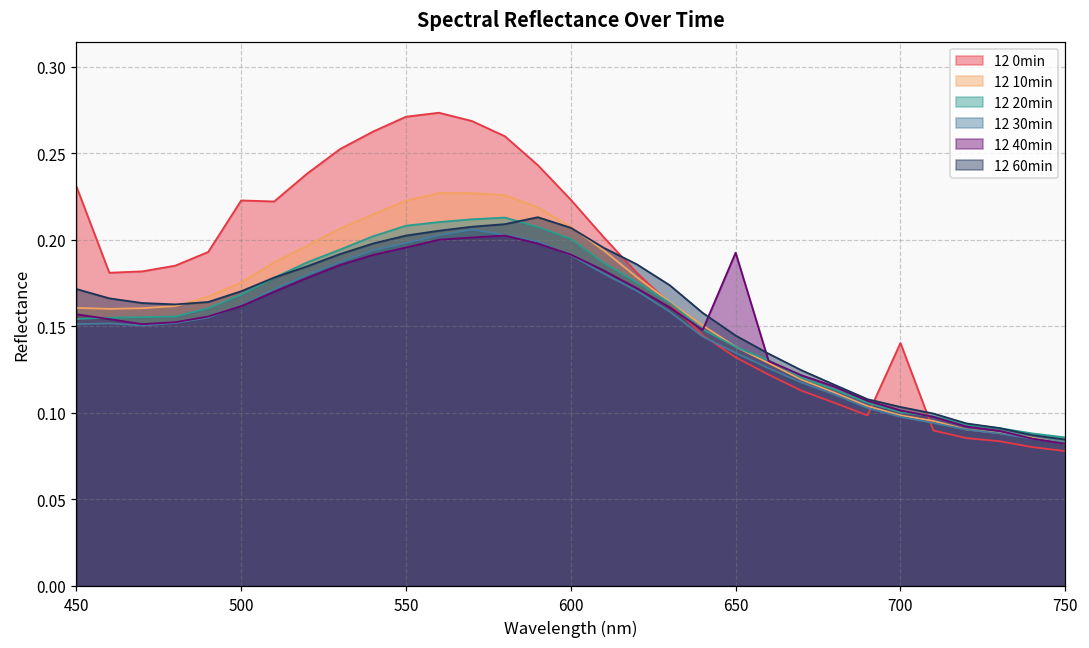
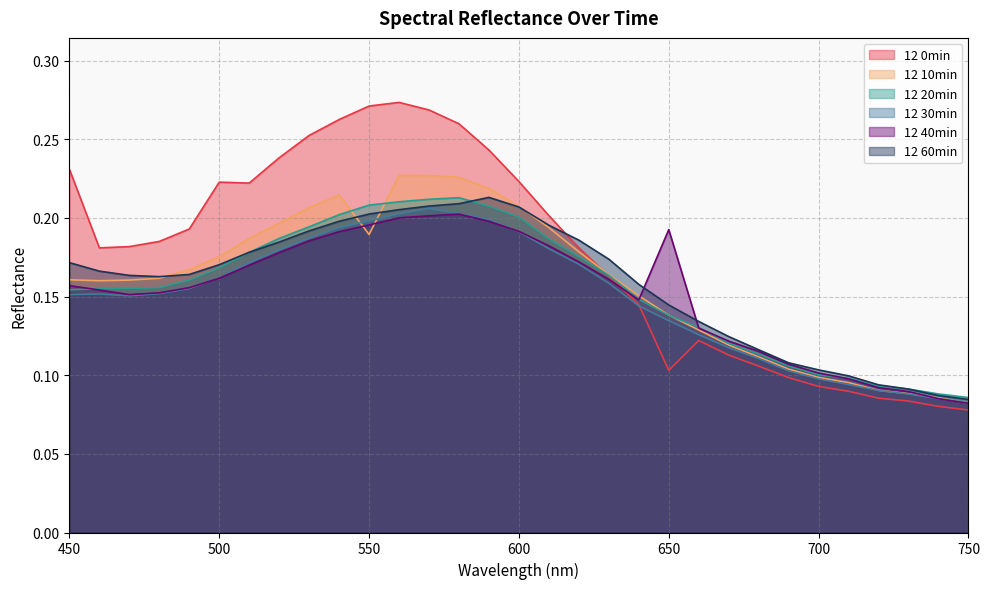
12 10min, 550: 0.223 -> 0.190
12 0min, 650: 0.132 -> 0.103
12 0min, 700: 0.140 -> 0.093
